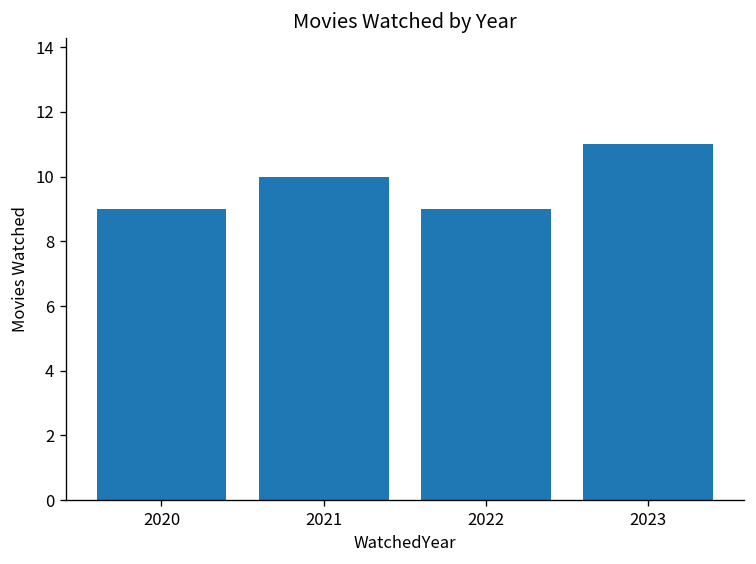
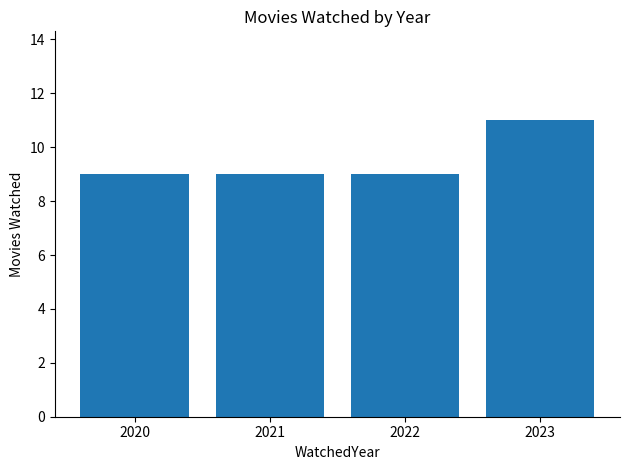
2021: 10 -> 9
